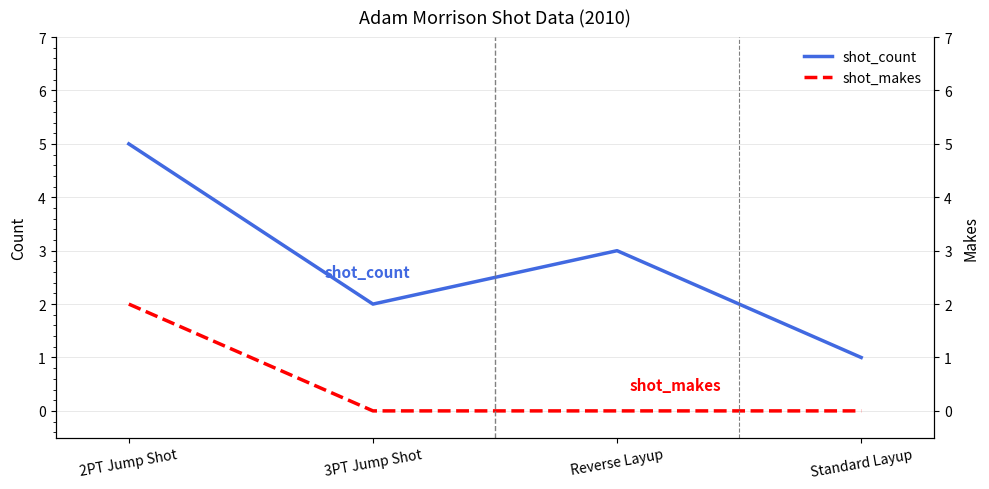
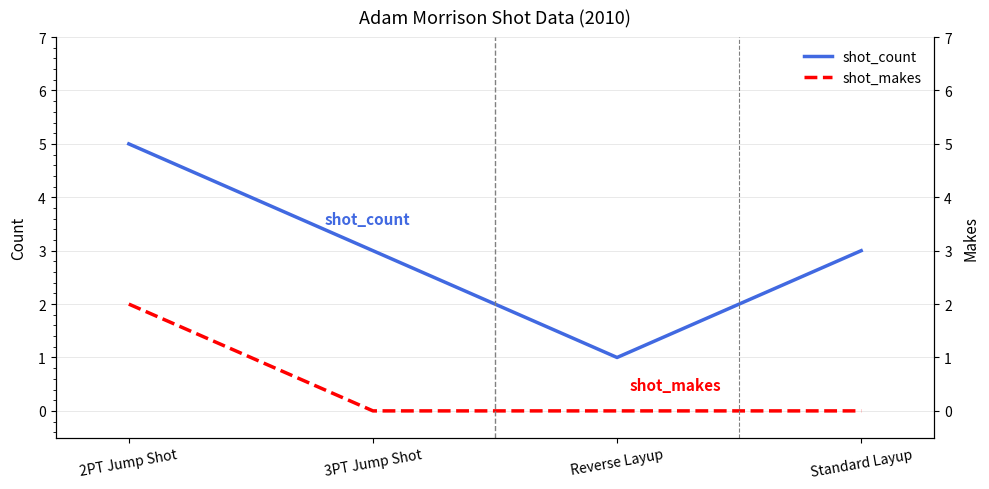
shot_count, 3PT Jump Shot: 2 -> 3
shot_count, Reverse Layup: 3 -> 1
shot_count, Standard Layup: 1 -> 3
